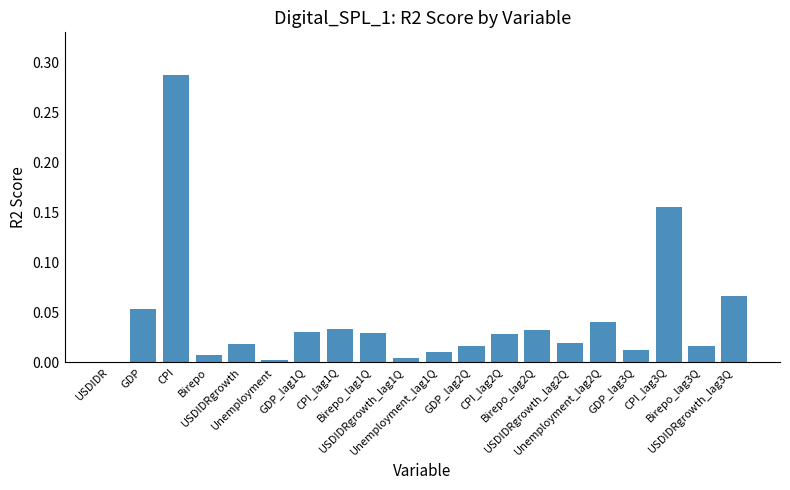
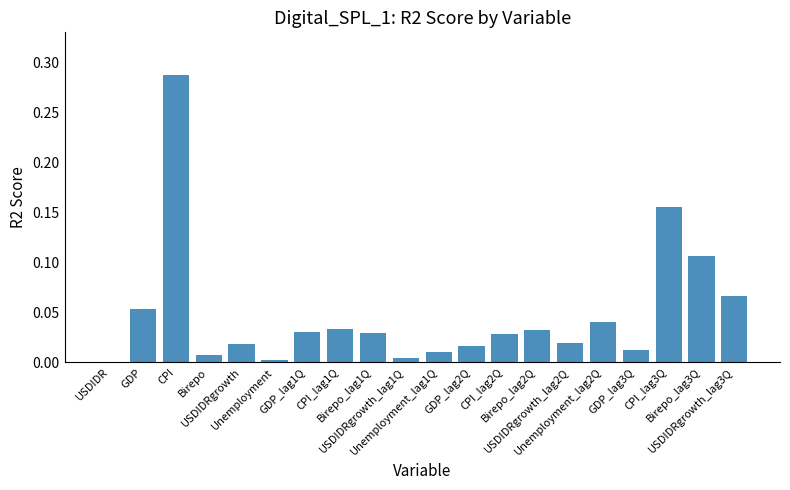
Birepo_lag3Q: 0.017 -> 0.107
